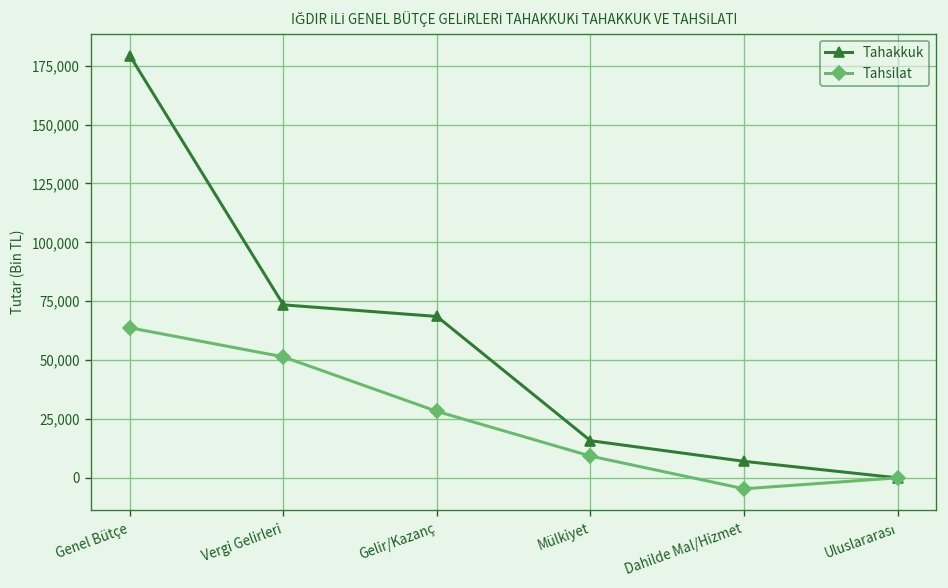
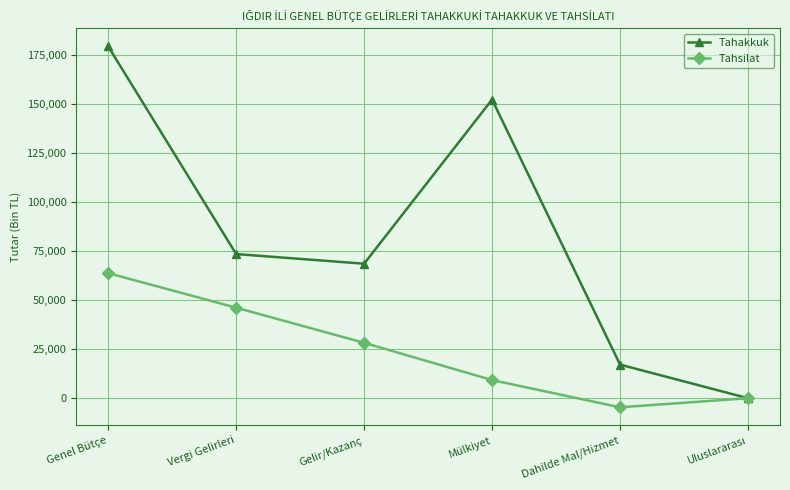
Tahsilat, Vergi Gelirleri: 51,000 -> 46,000
Tahakkuk, Mülkiyet: 16,000 -> 152,000
Tahakkuk, Dahilde Mal/Hizmet: 7,000 -> 17,000
